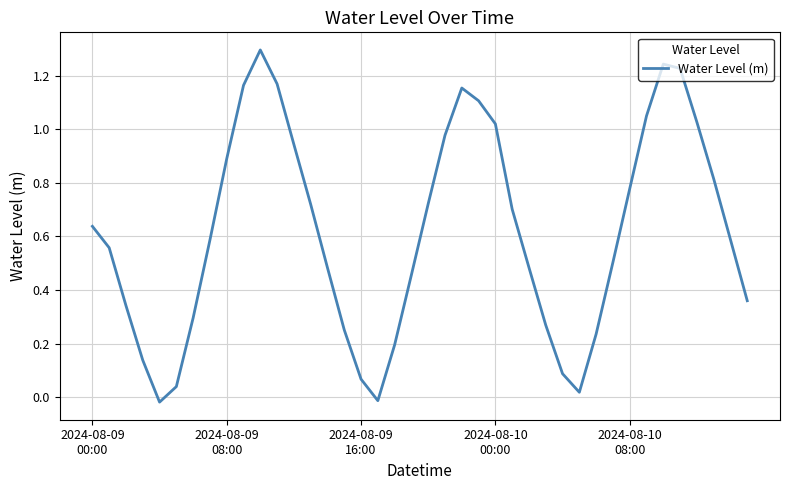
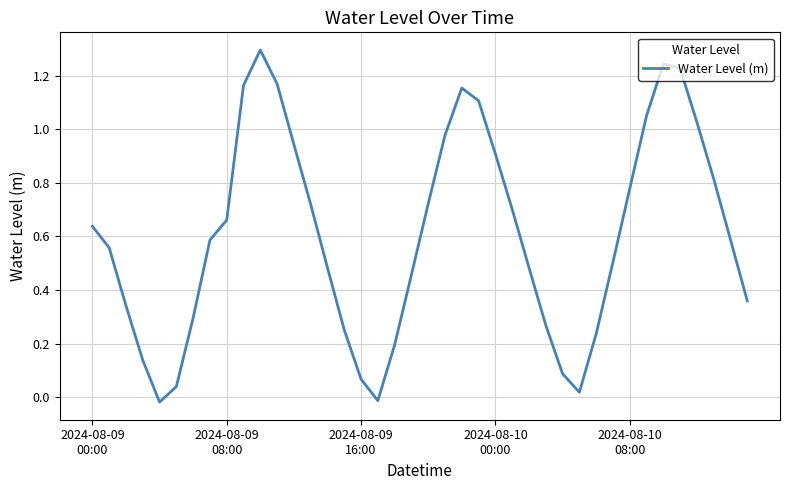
2024-08-09 08:00: 0.89 -> 0.66
2024-08-10 00:00: 1.02 -> 0.91
